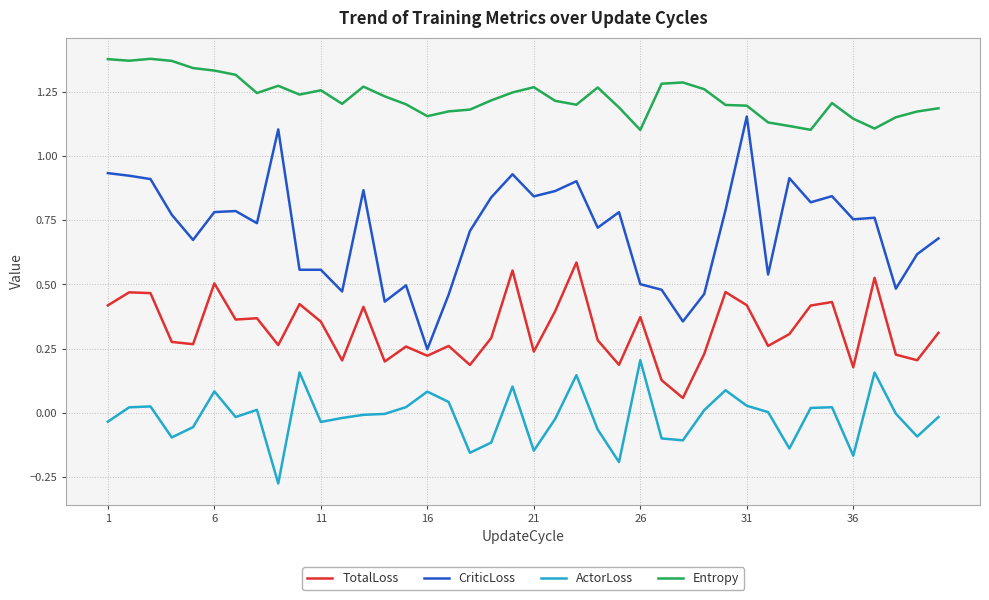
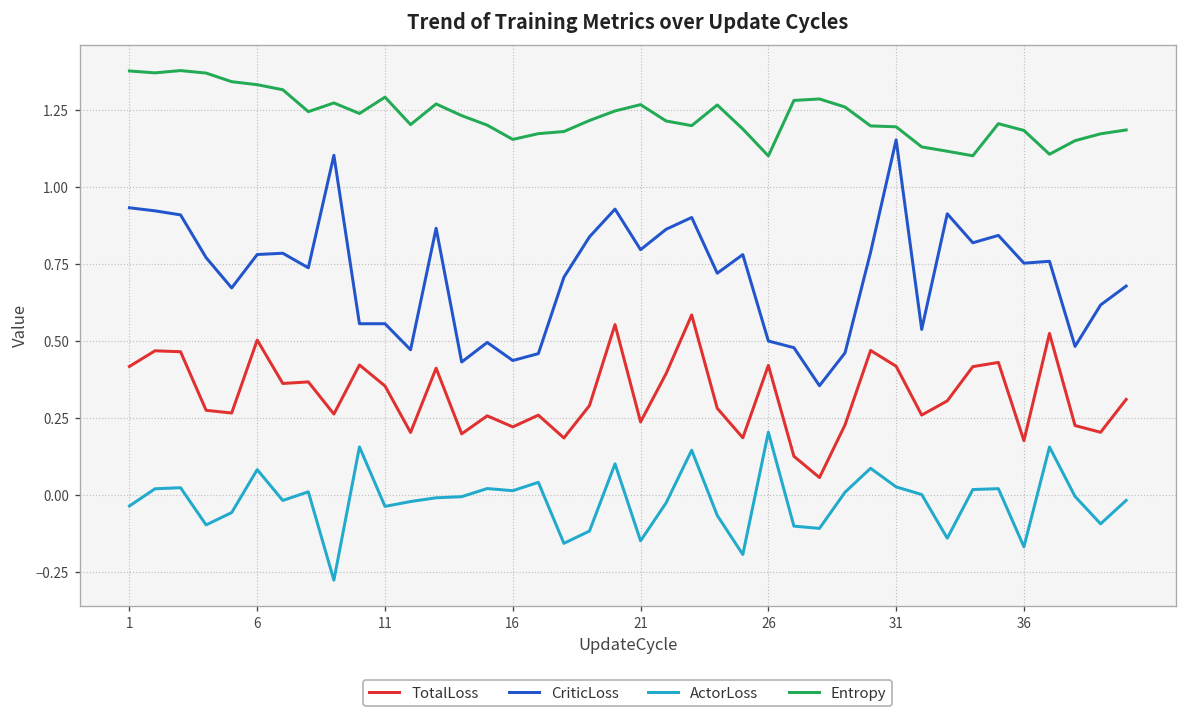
Entropy, 11: 1.26 -> 1.29
CriticLoss, 16: 0.25 -> 0.44
ActorLoss, 16: 0.08 -> 0.01
CriticLoss, 21: 0.84 -> 0.80
TotalLoss, 26: 0.37 -> 0.42
Entropy, 36: 1.15 -> 1.18
